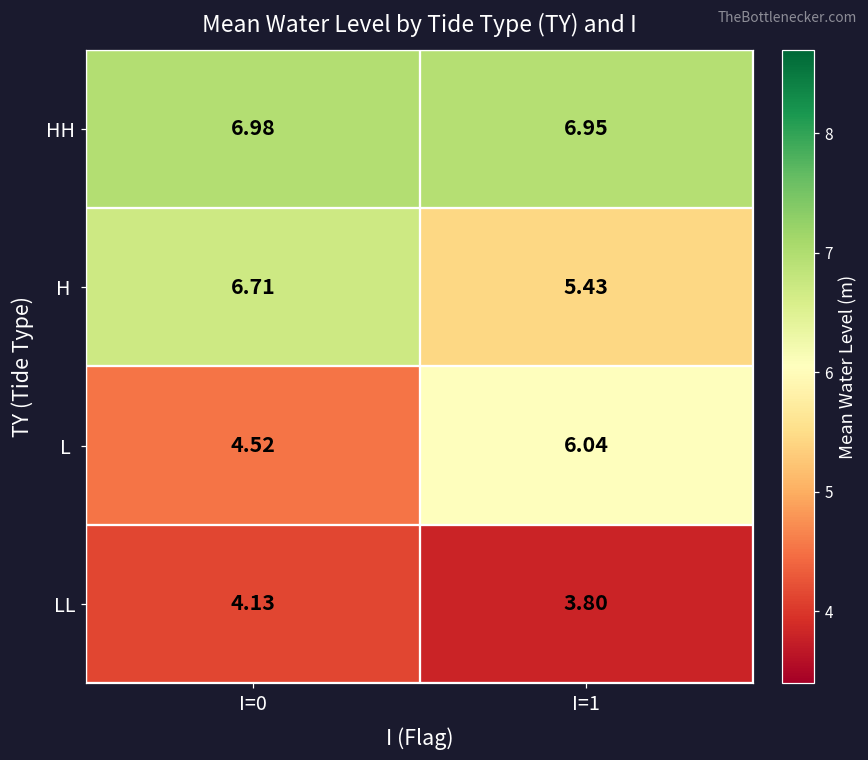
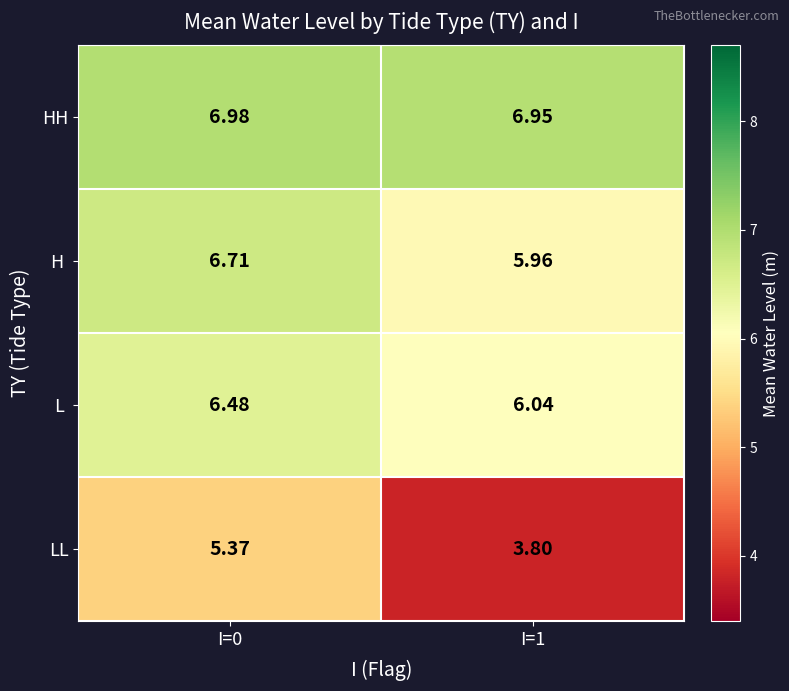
H, I=1: 5.43 -> 5.96
L, I=0: 4.52 -> 6.48
LL, I=0: 4.13 -> 5.37
